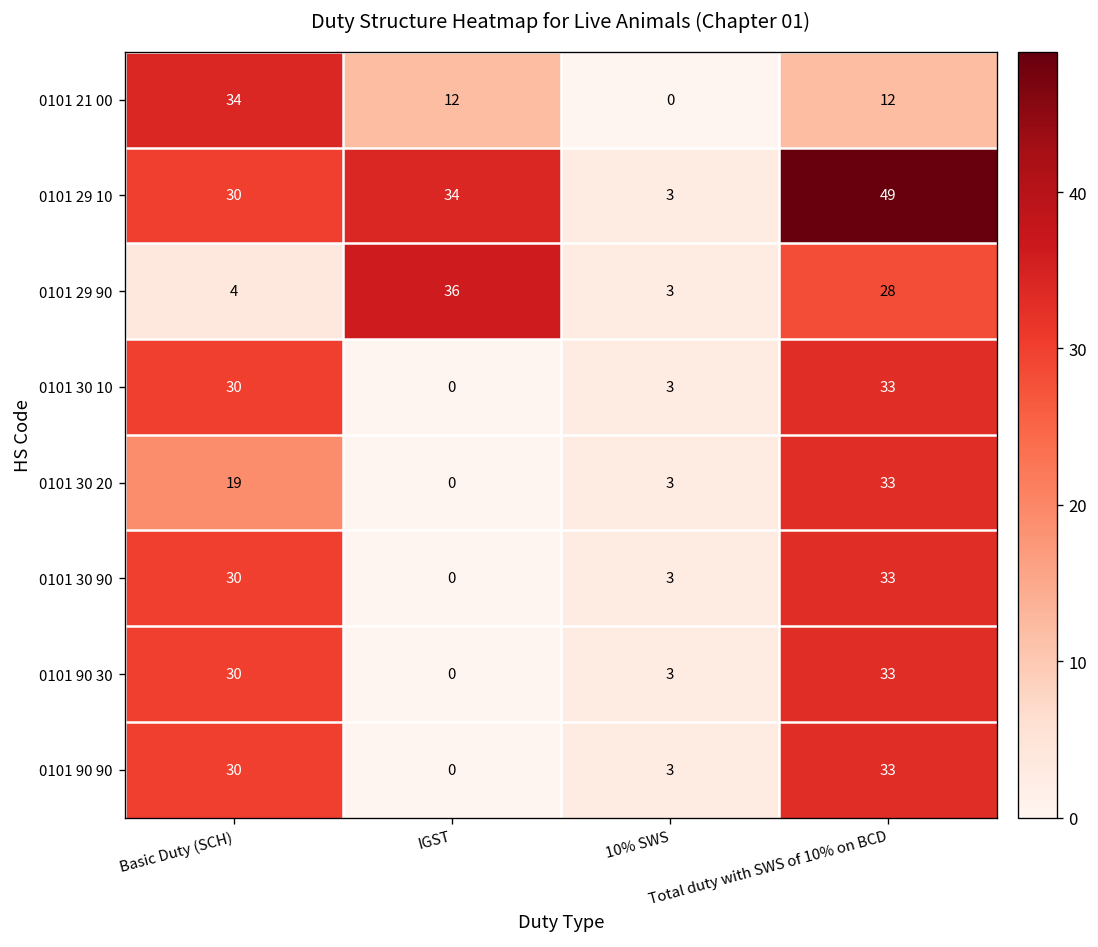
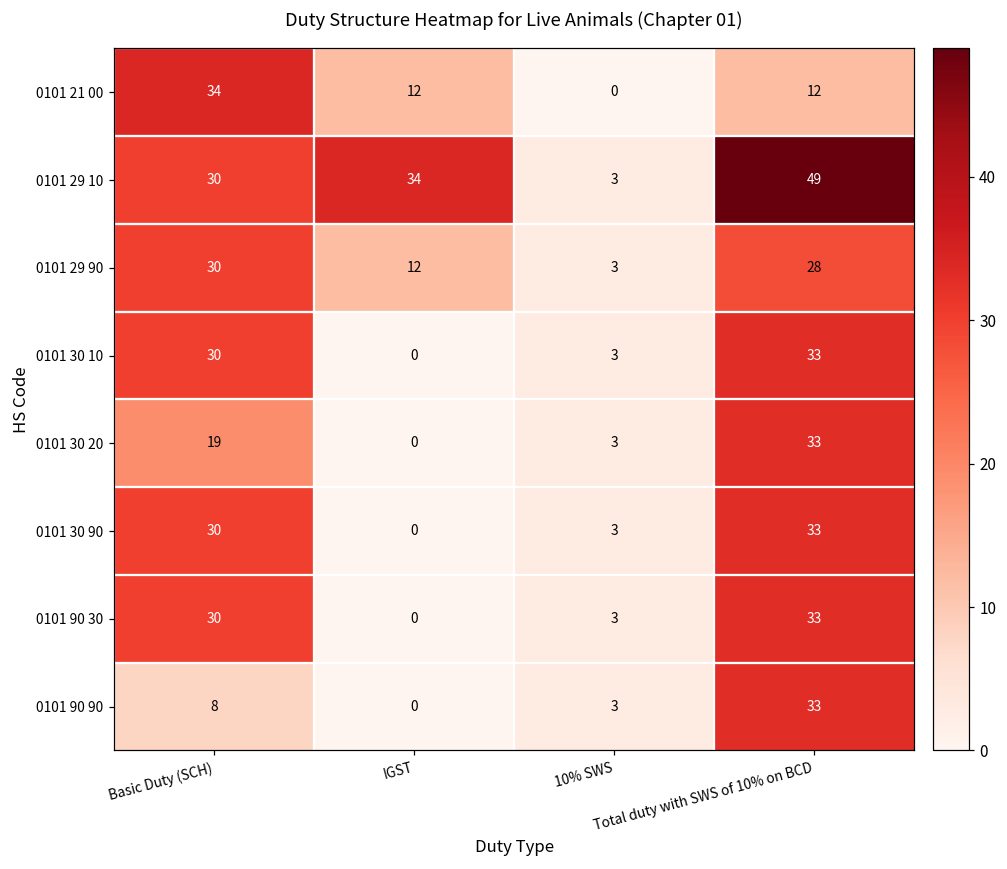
0101 29 90, Basic Duty (SCH): 4 -> 30
0101 29 90, IGST: 36 -> 12
0101 90 90, Basic Duty (SCH): 30 -> 8
